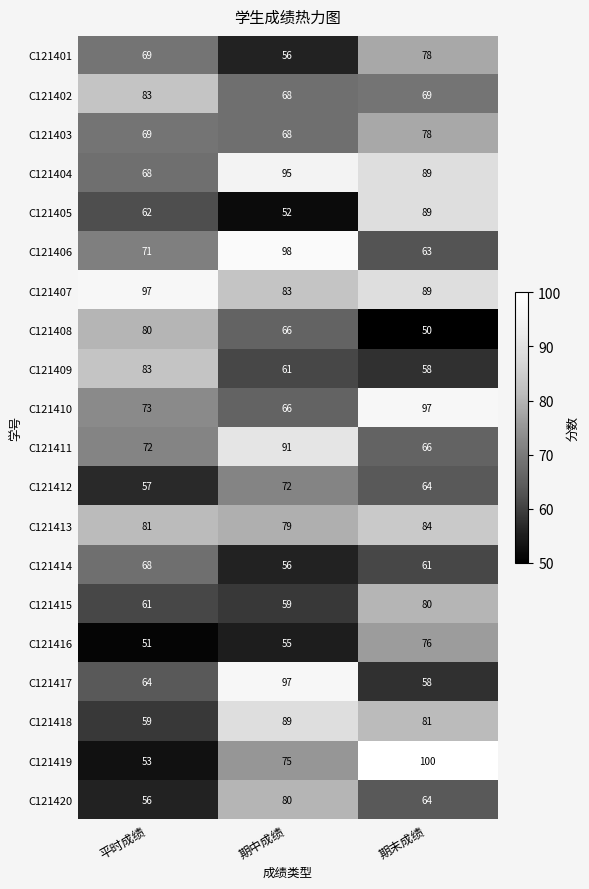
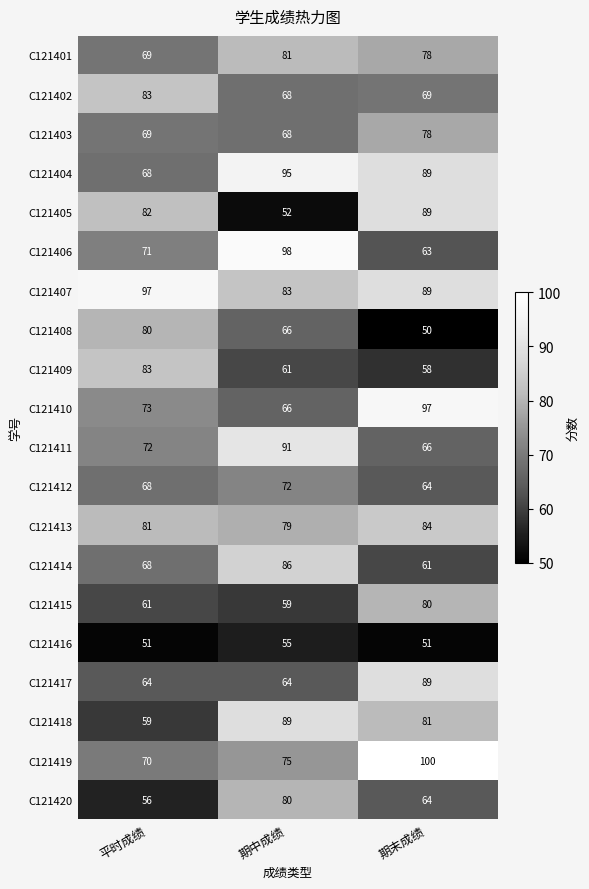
C121401, 期中成绩: 56 -> 81
C121405, 平时成绩: 62 -> 82
C121412, 平时成绩: 57 -> 68
C121414, 期中成绩: 56 -> 86
C121416, 期末成绩: 76 -> 51
C121417, 期中成绩: 97 -> 64
C121417, 期末成绩: 58 -> 89
C121419, 平时成绩: 53 -> 70
